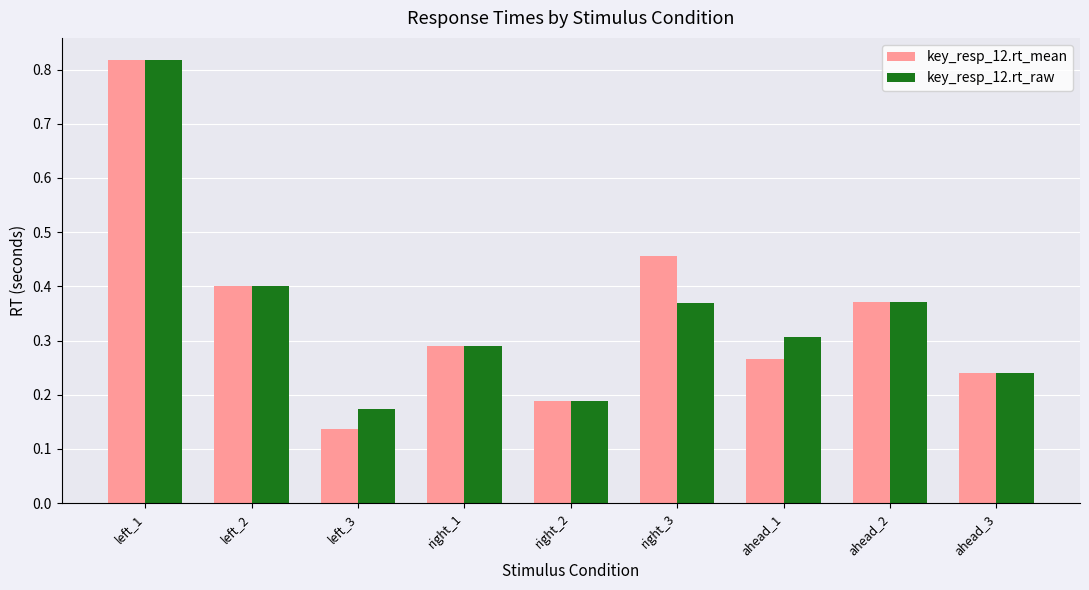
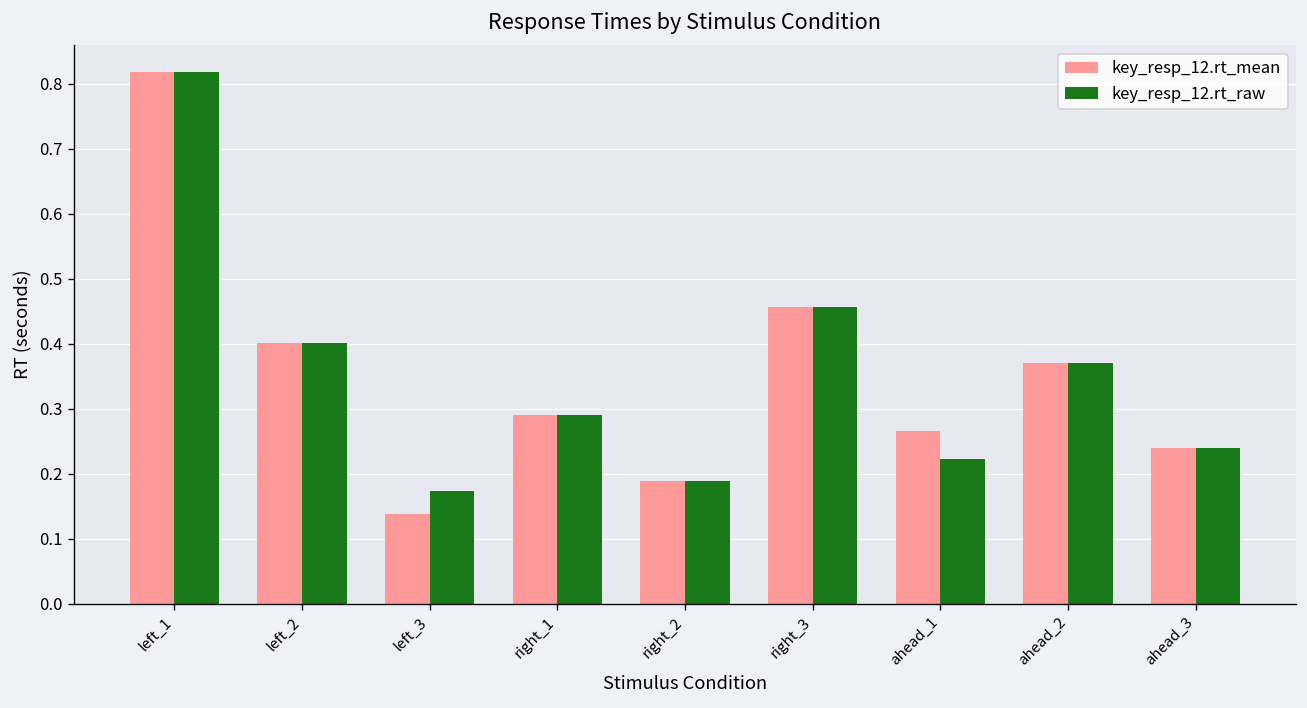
key_resp_12.rt_raw, right_3: 0.37 -> 0.46
key_resp_12.rt_raw, ahead_1: 0.31 -> 0.22
